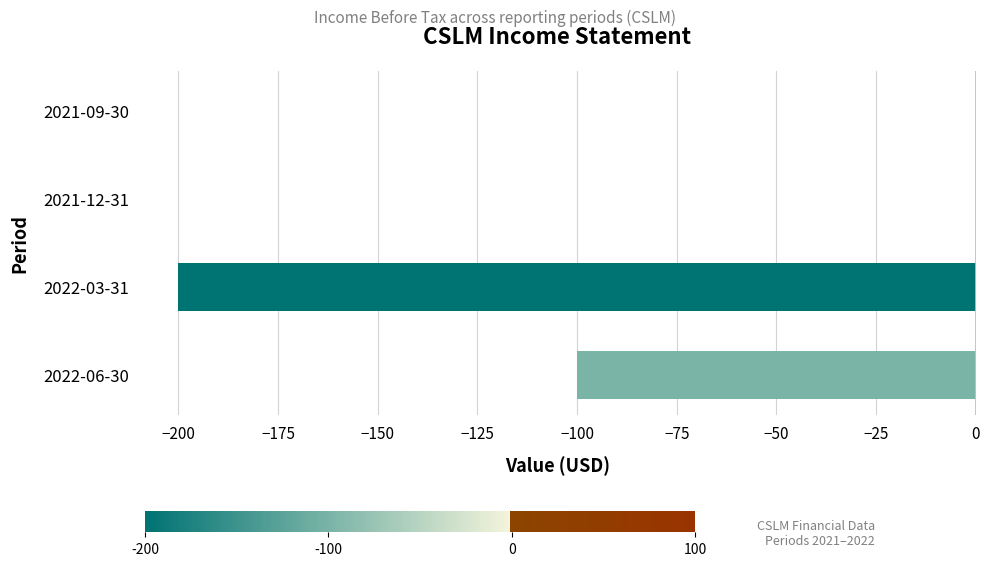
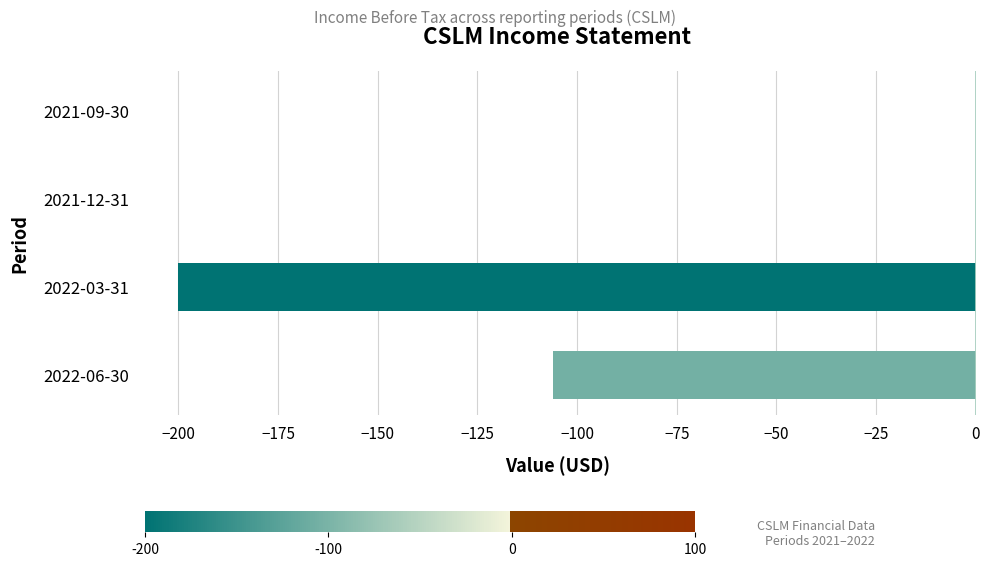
2022-06-30: -100 -> -106
